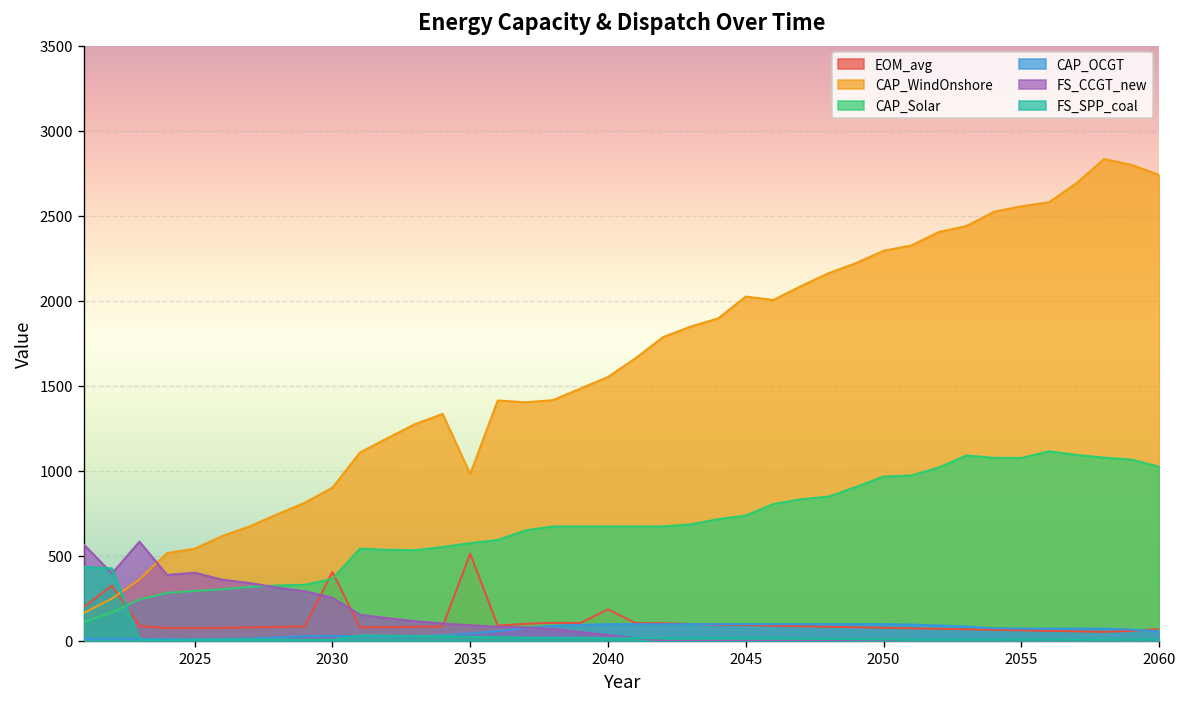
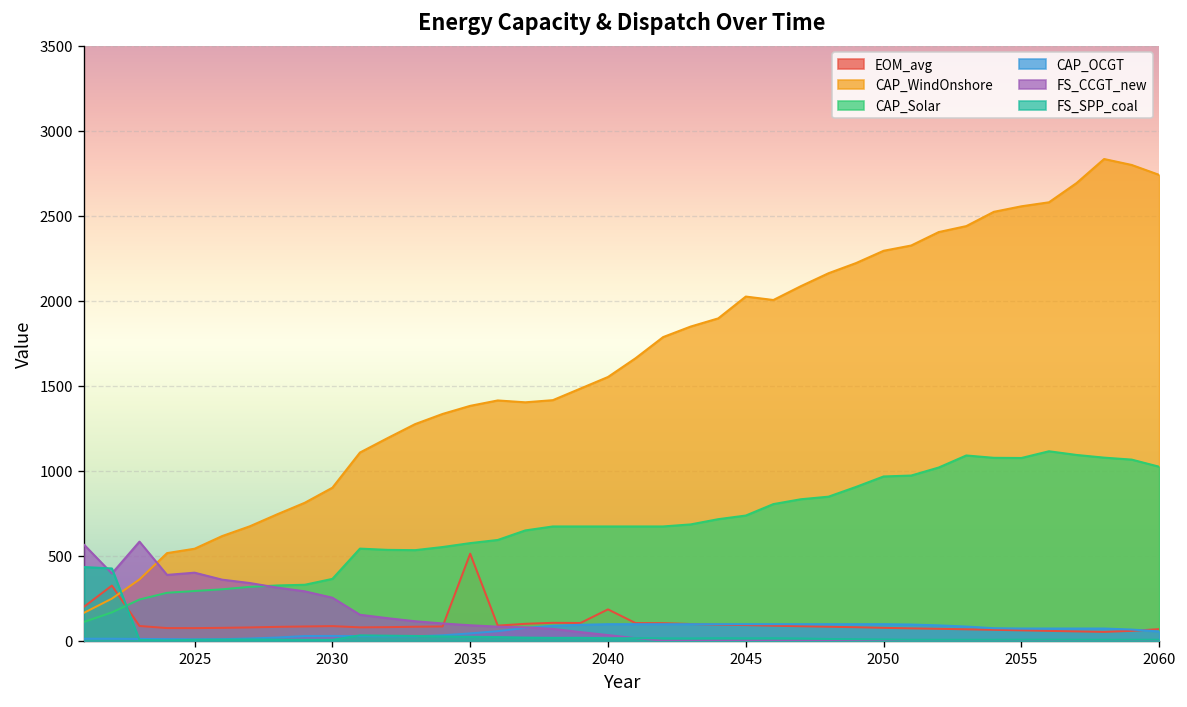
EOM_avg, 2030: 400 -> 90
CAP_WindOnshore, 2035: 980 -> 1380
